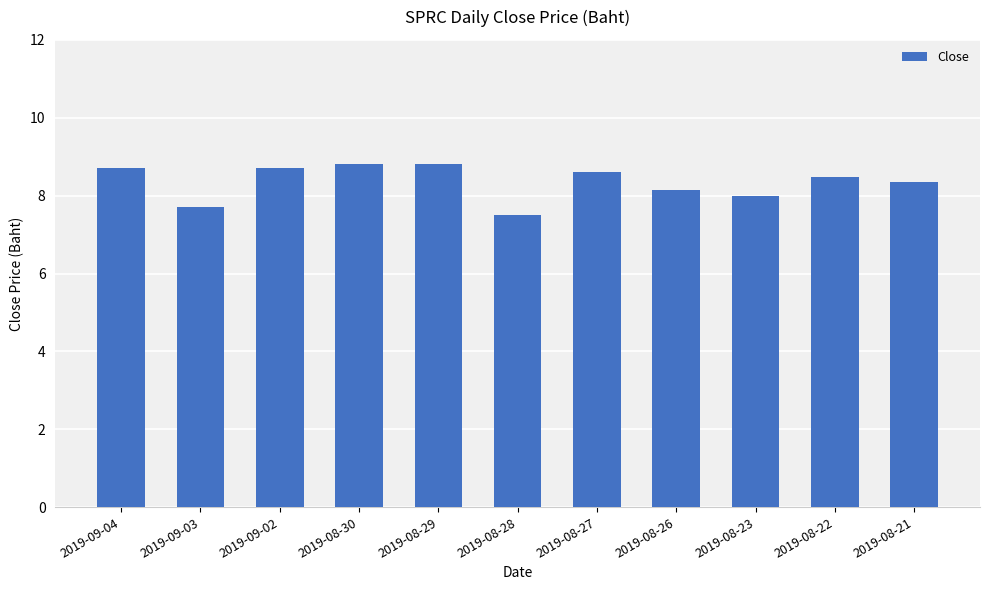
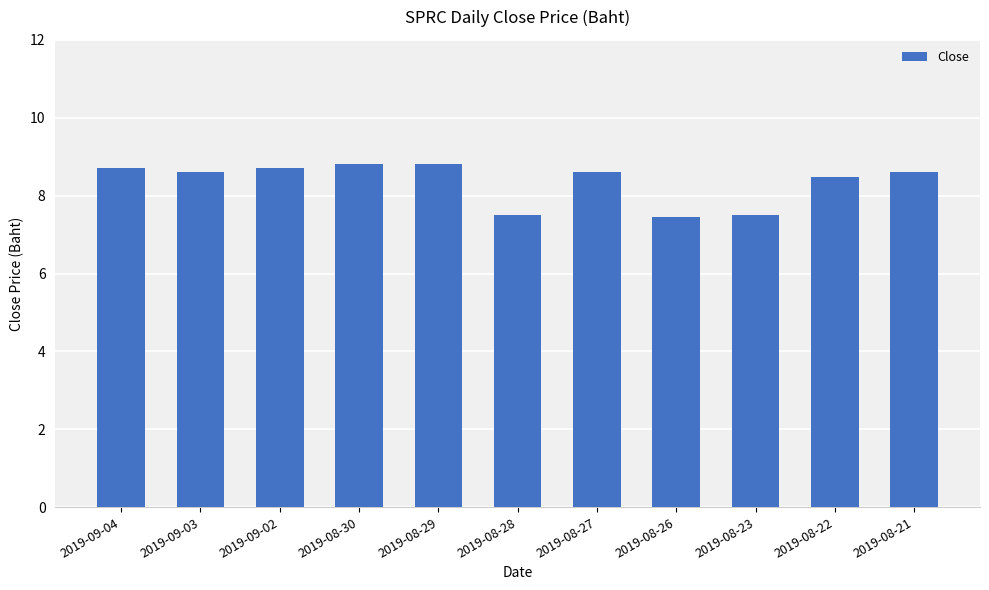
2019-09-03: 7.7 -> 8.6
2019-08-26: 8.2 -> 7.5
2019-08-23: 8.0 -> 7.5
2019-08-21: 8.4 -> 8.6
